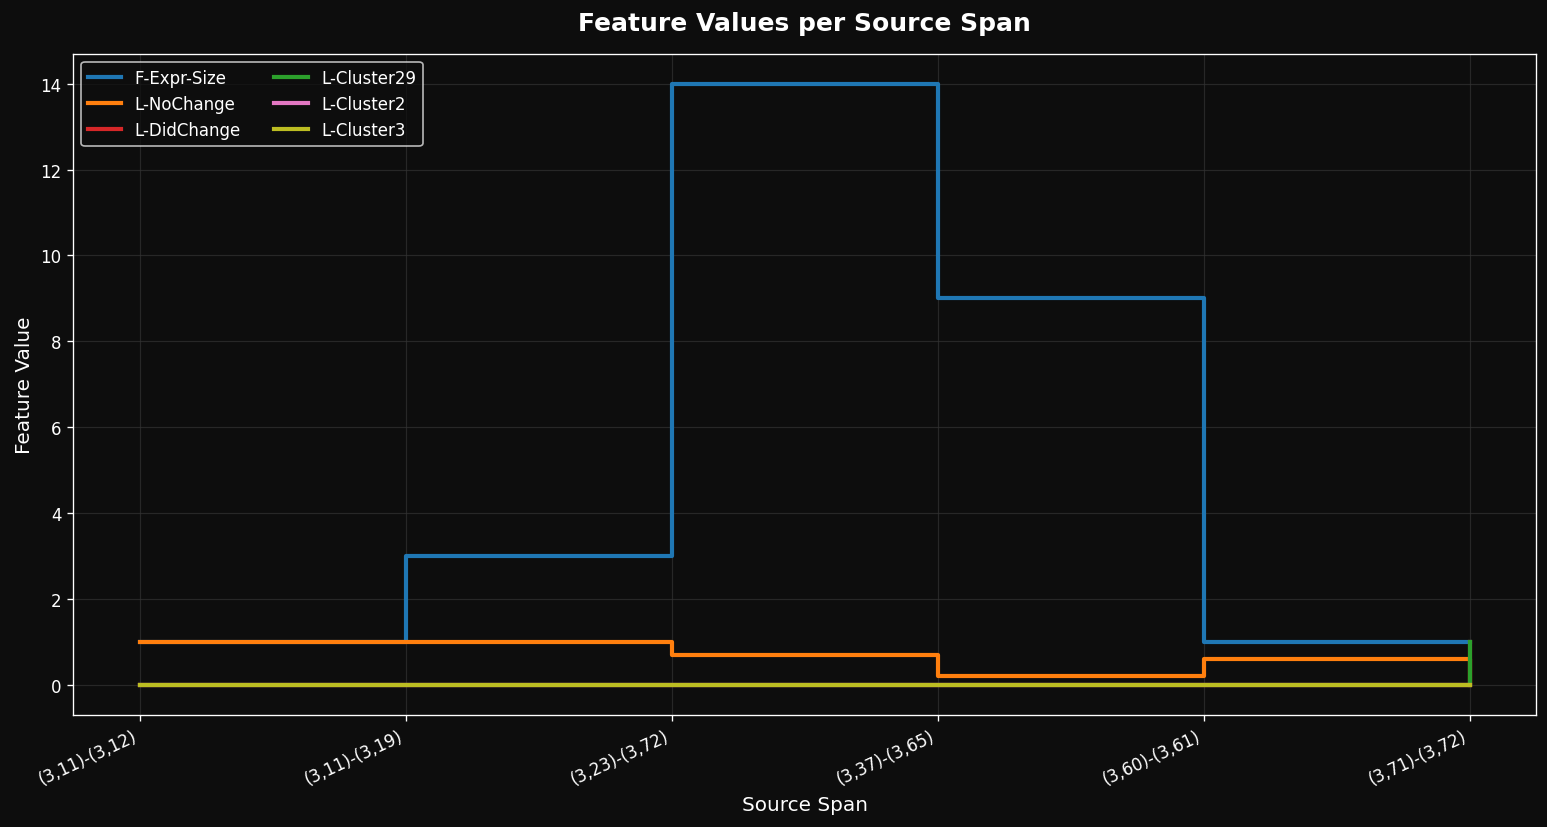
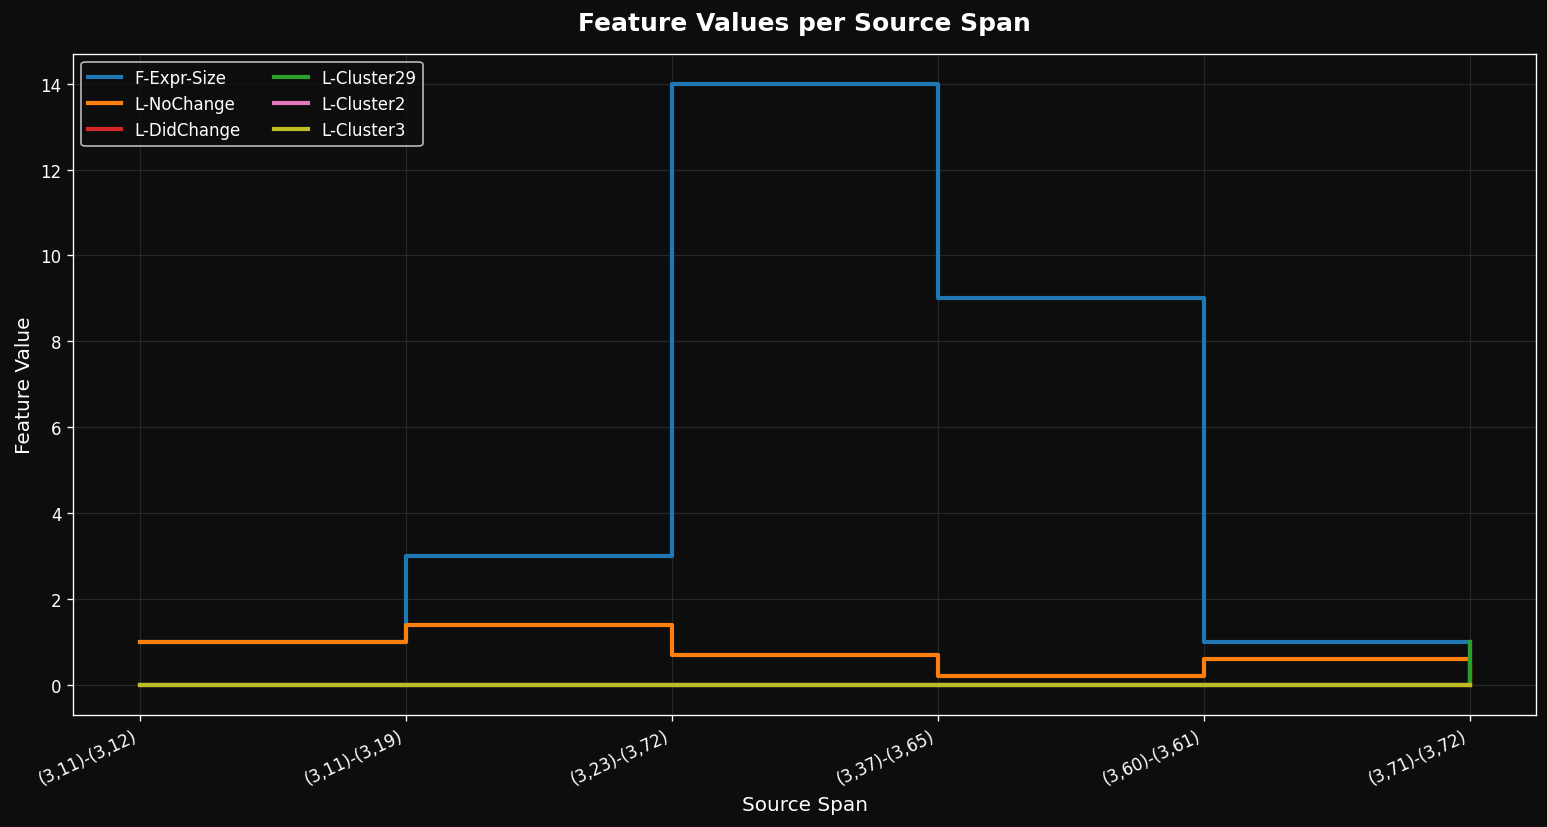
L-NoChange, (3,11)-(3,19): 1.0 -> 1.4
